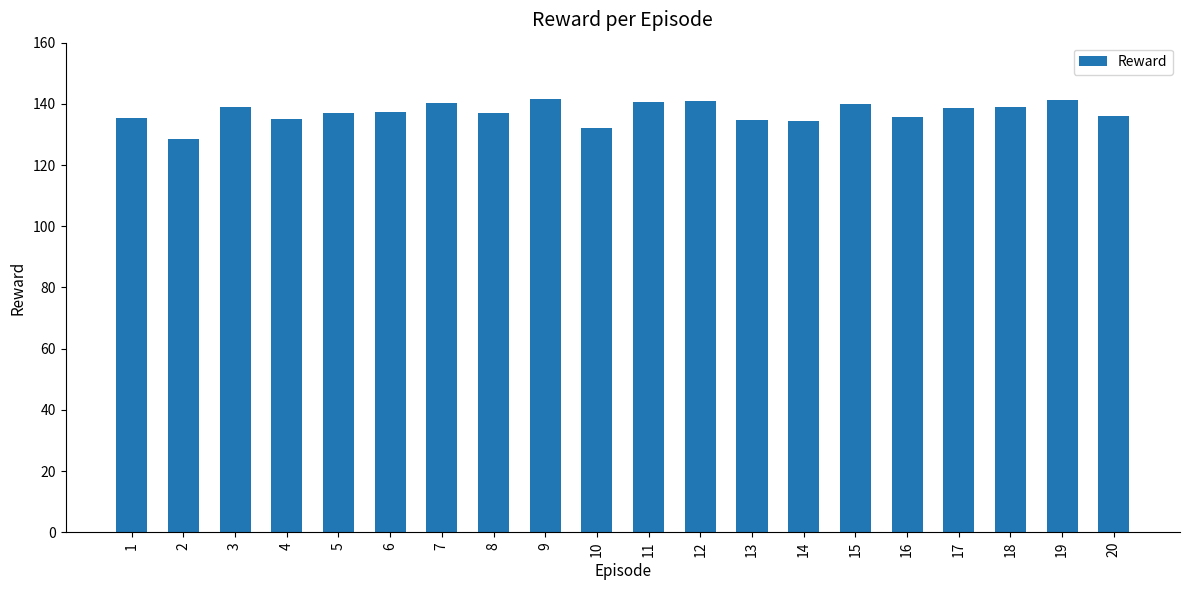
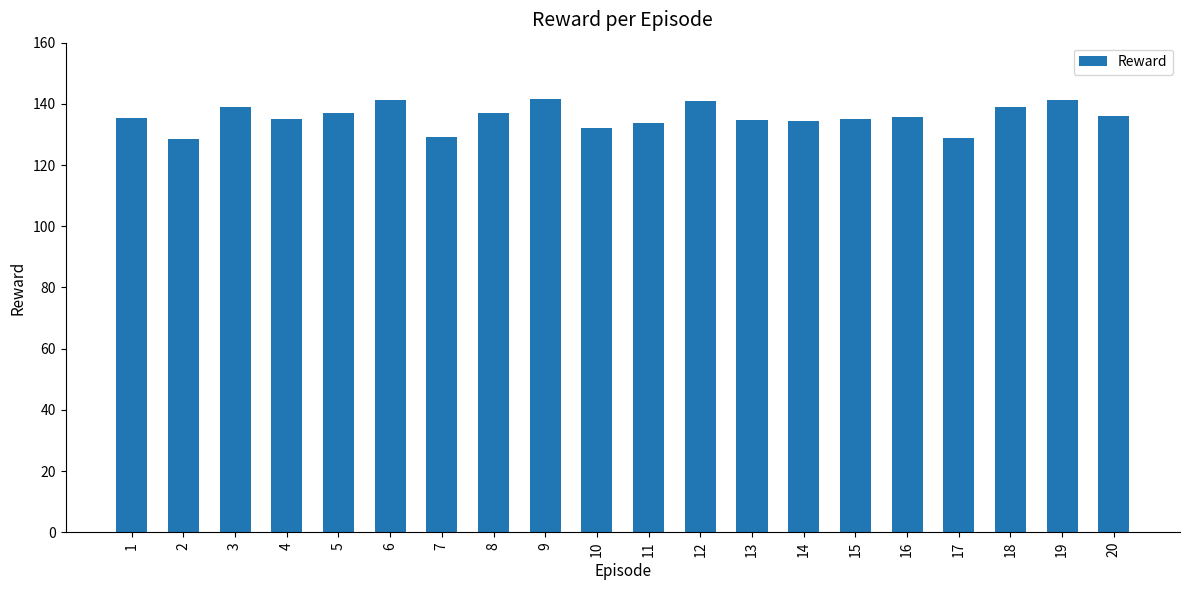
6: 137 -> 141
7: 140 -> 129
11: 141 -> 134
15: 140 -> 135
17: 139 -> 129
